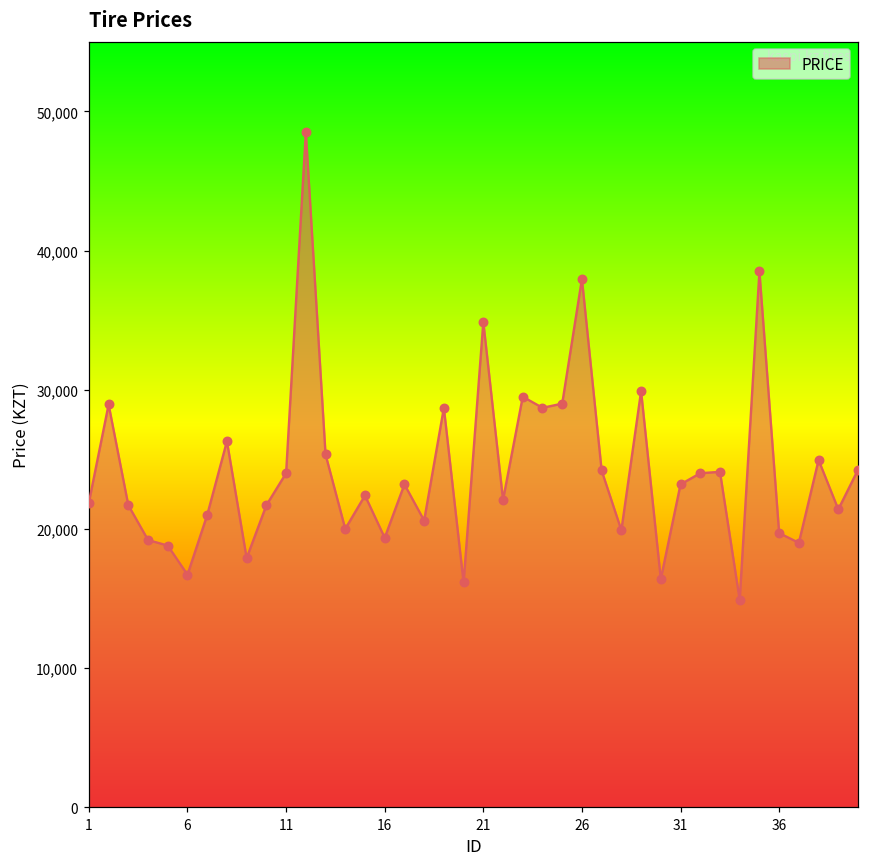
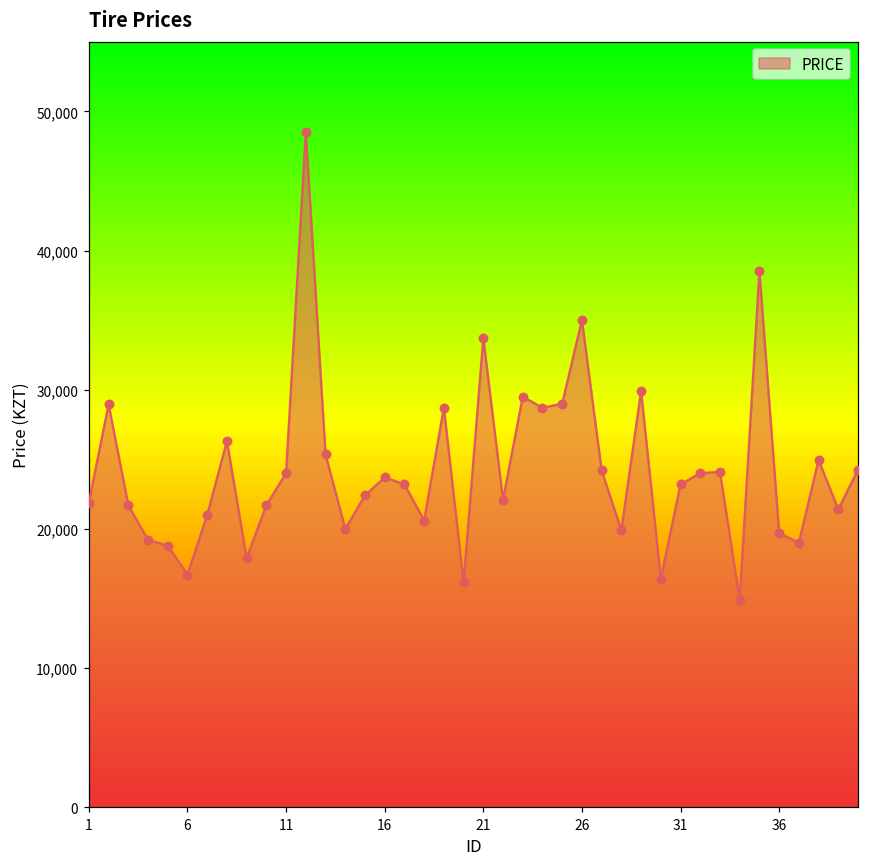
16: 19,400 -> 23,700
21: 34,900 -> 33,700
26: 38,000 -> 35,000
